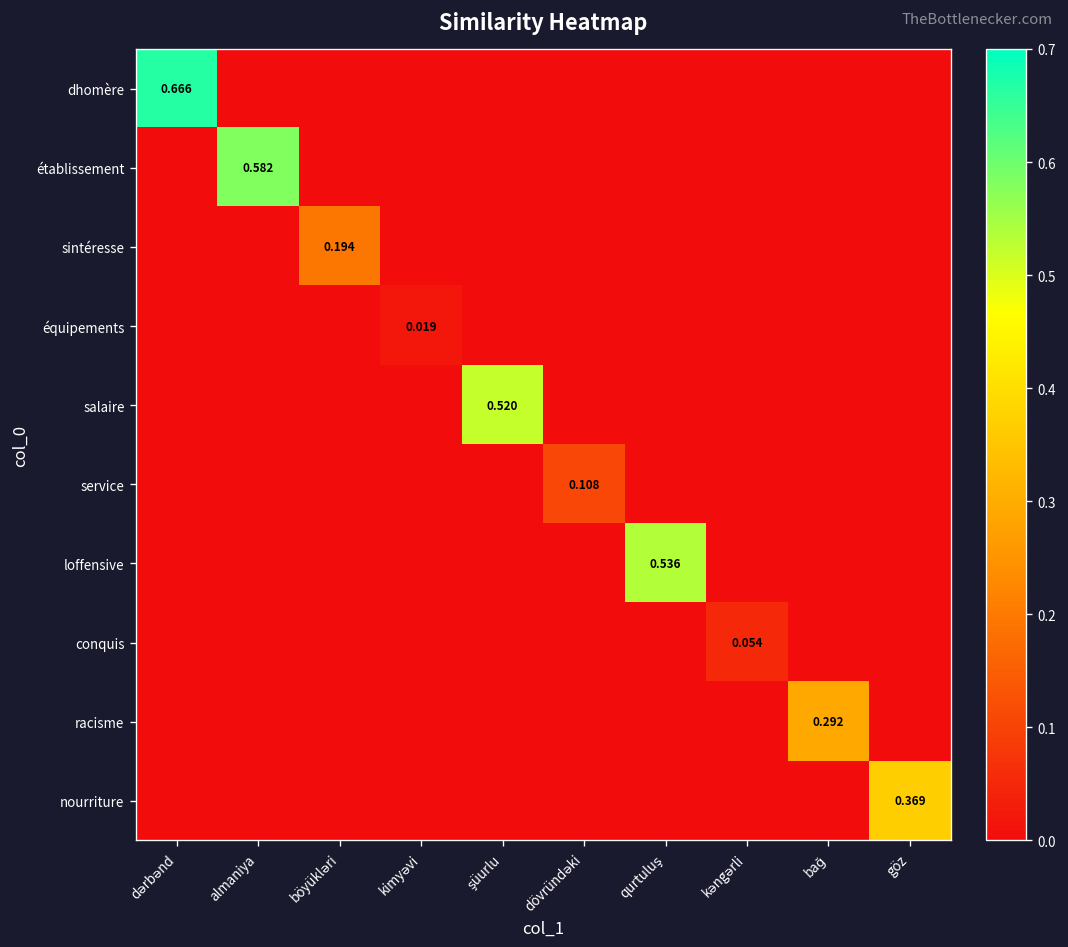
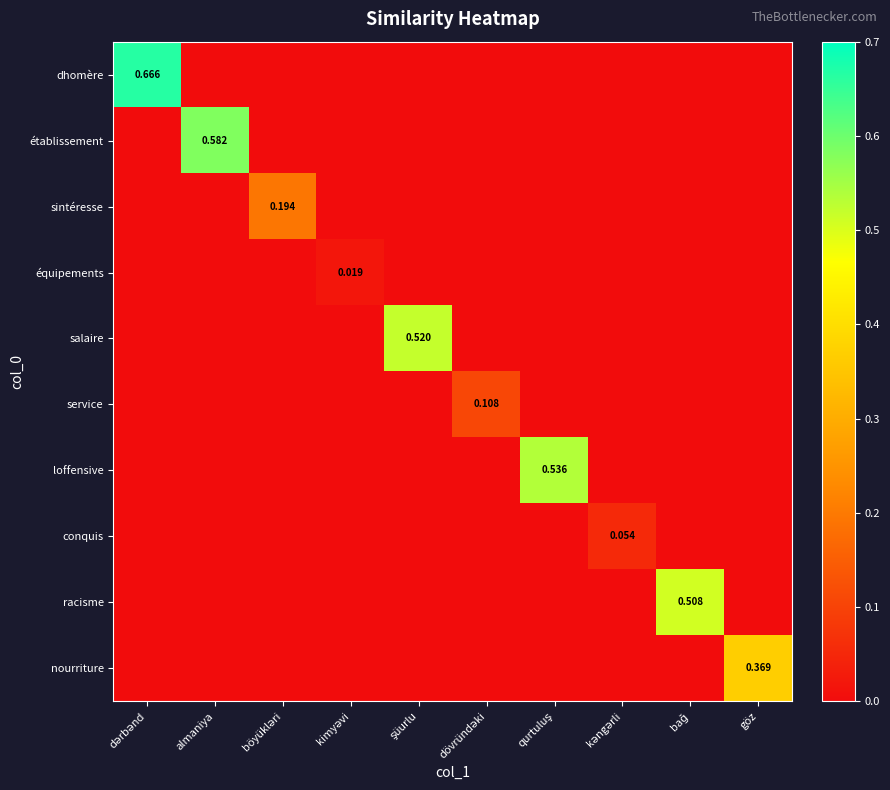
racisme, bağ: 0.292 -> 0.508
